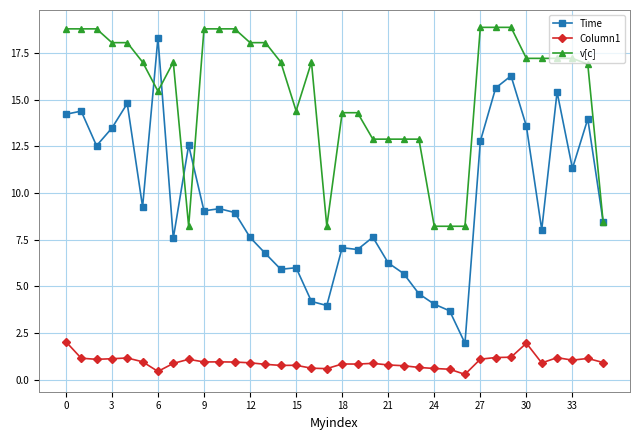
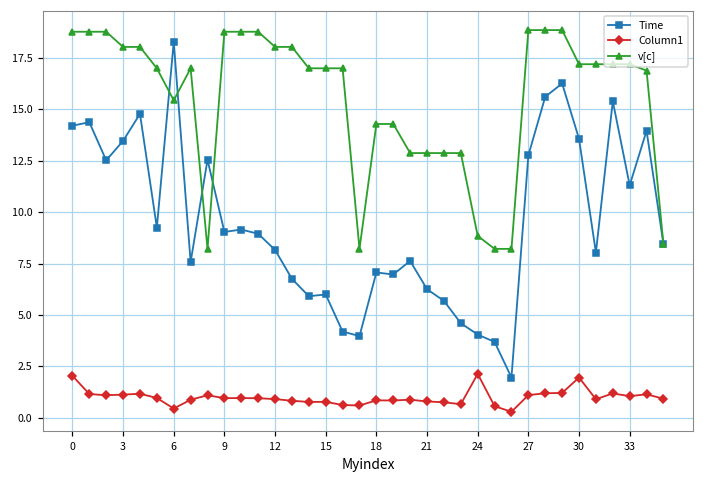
Time, 12: 7.6 -> 8.2
v[c], 15: 14.4 -> 17.0
Column1, 24: 0.6 -> 2.1
v[c], 24: 8.2 -> 8.9
